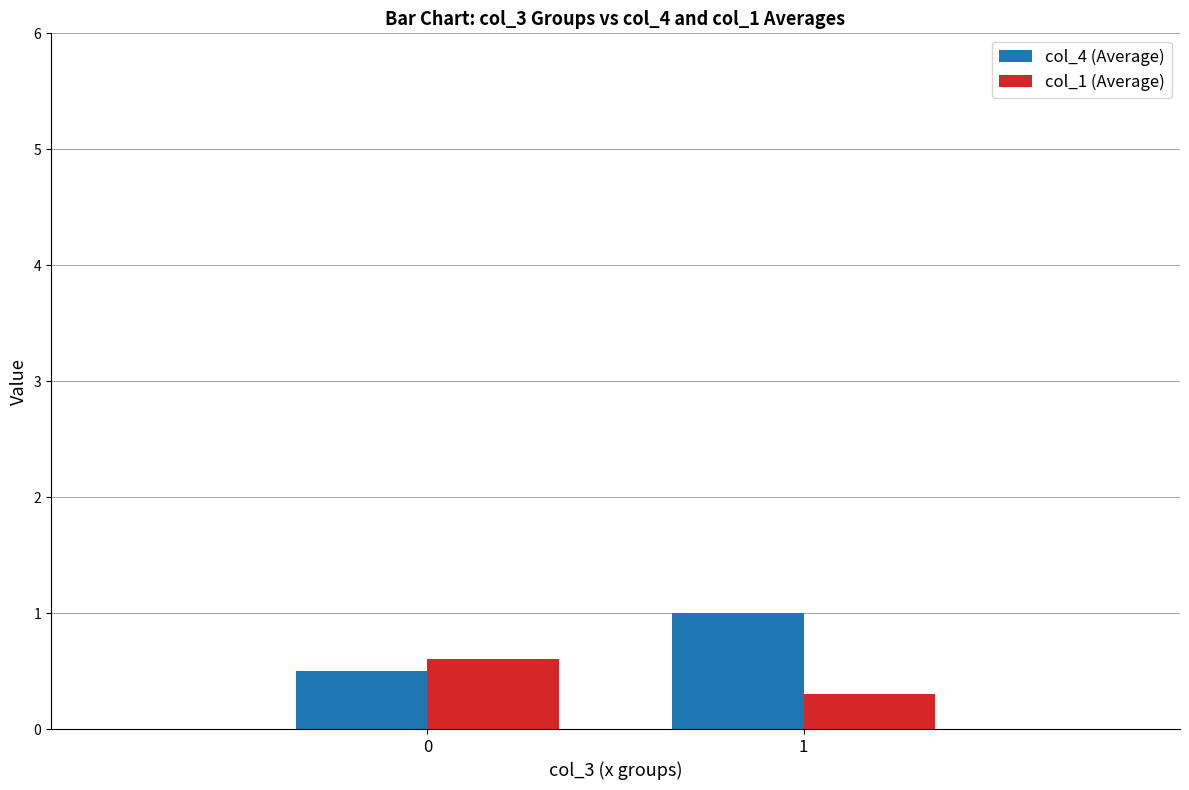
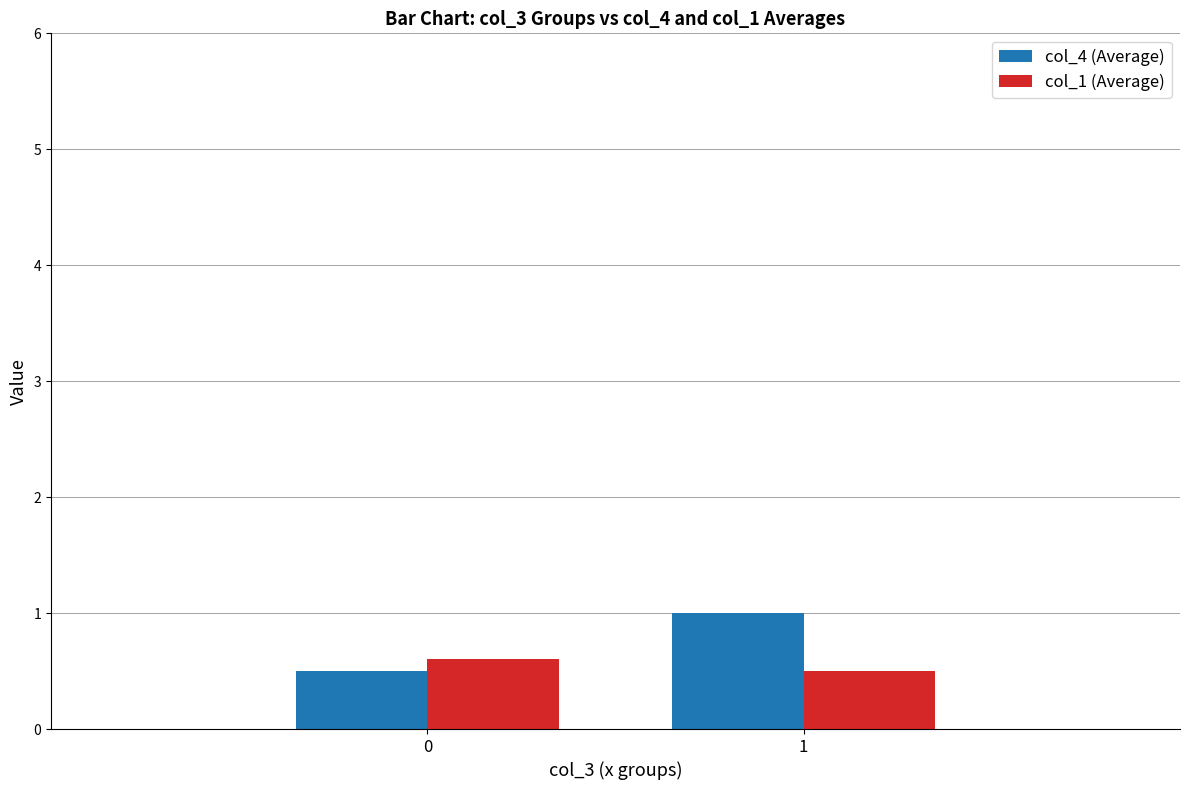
col_1 (Average), 1: 0.3 -> 0.5
